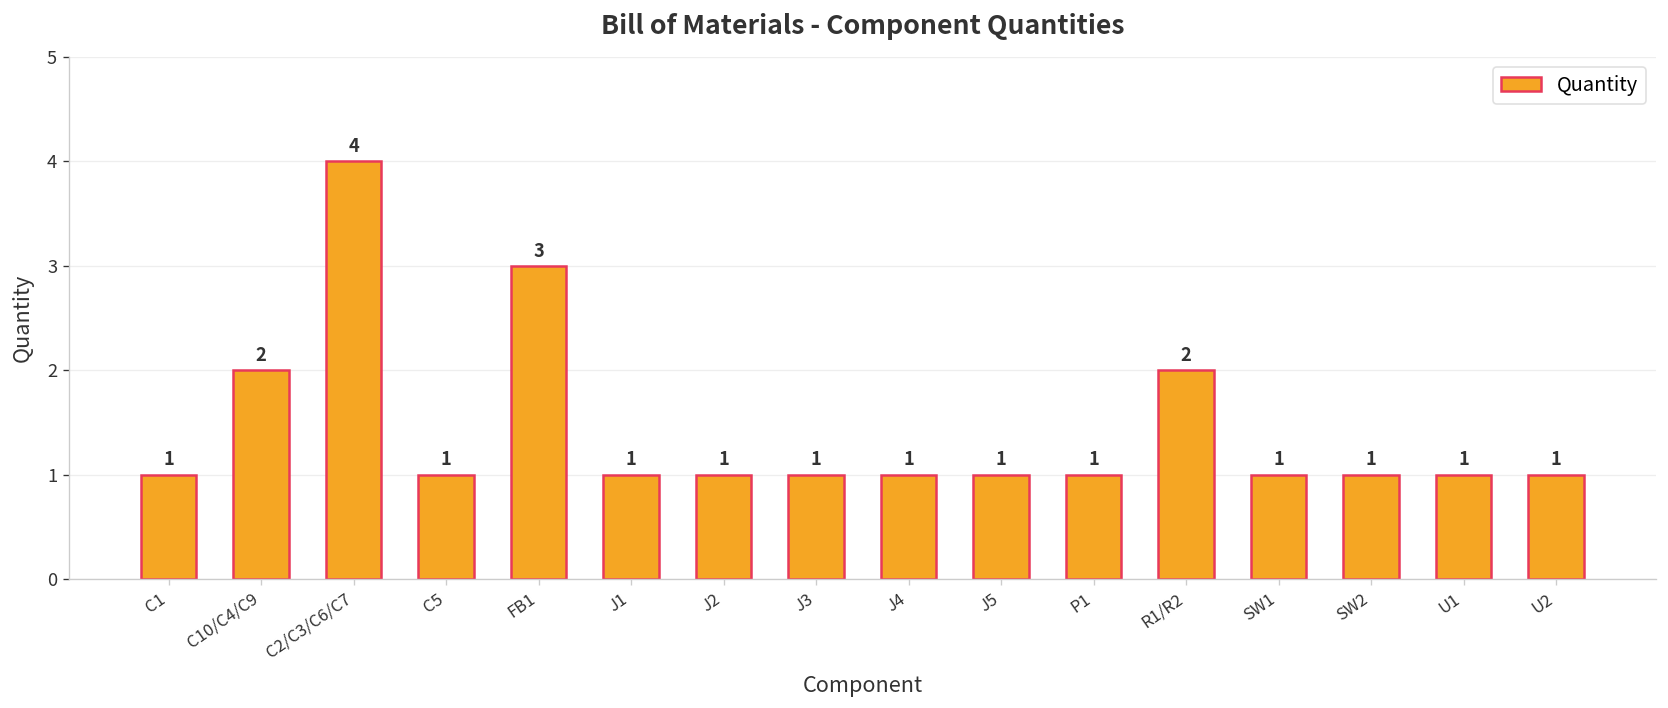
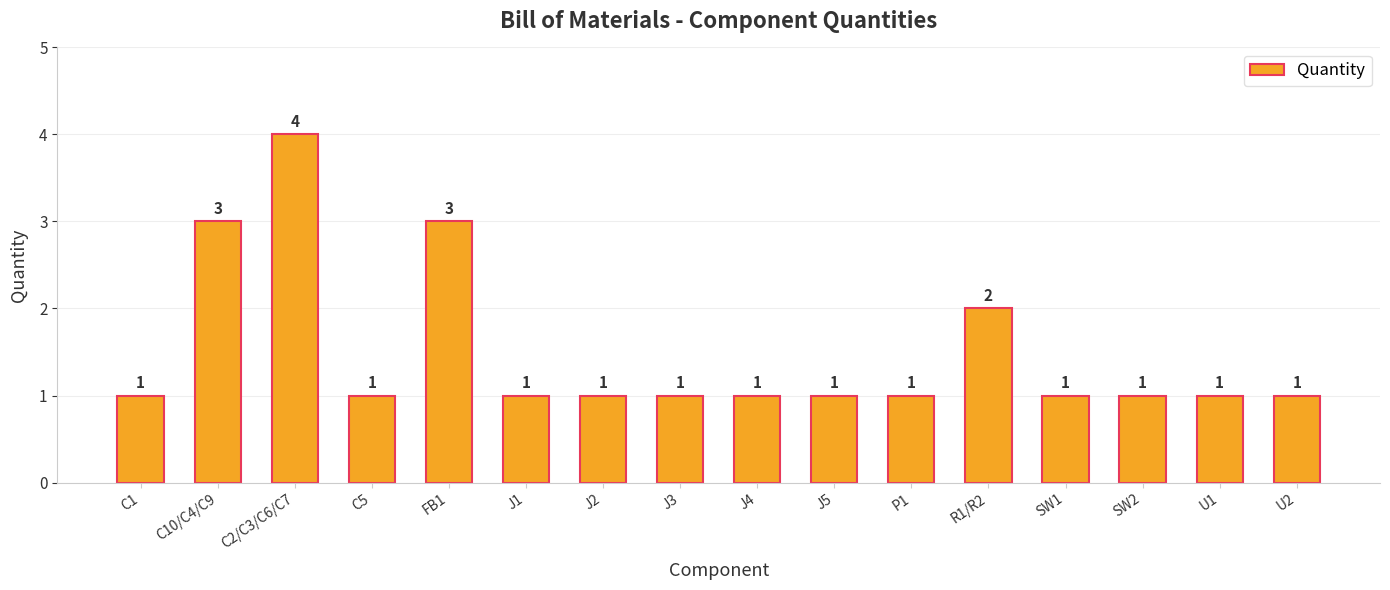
C10/C4/C9: 2 -> 3
